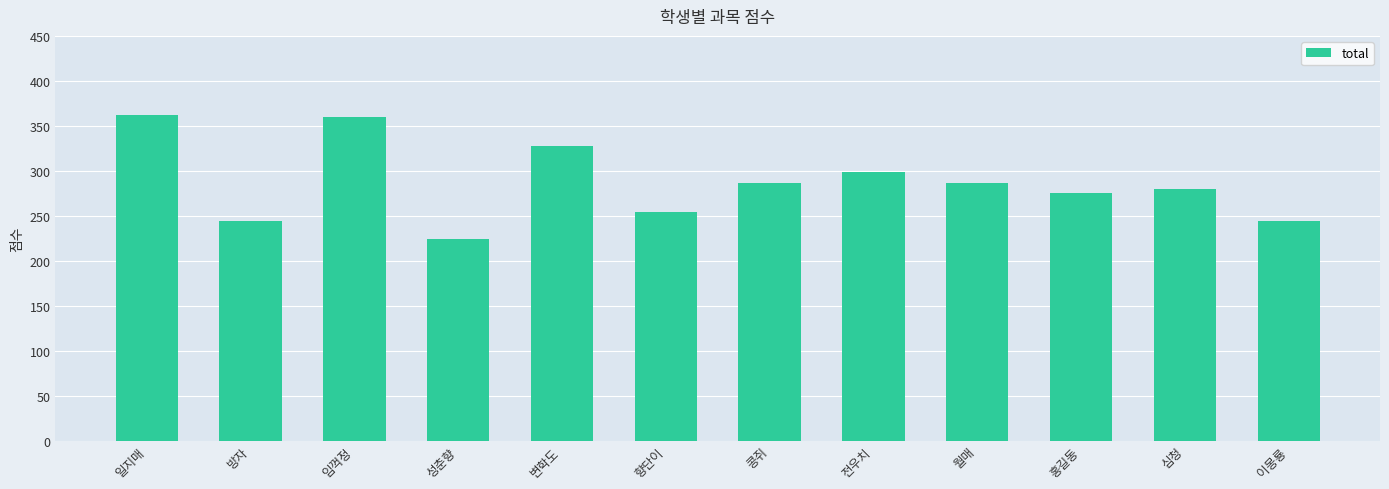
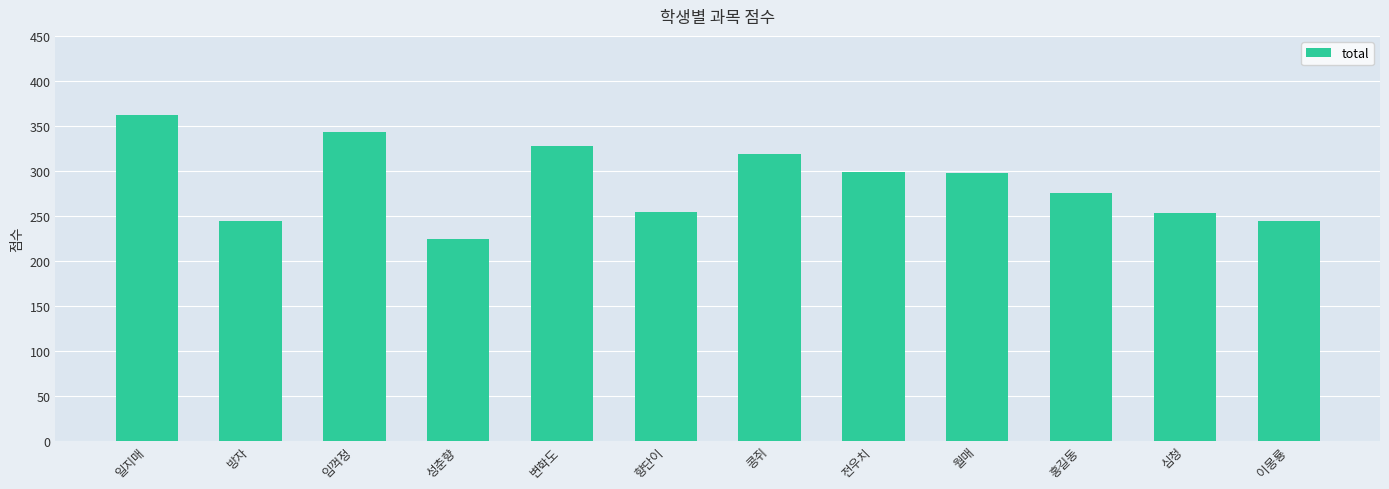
임꺽정: 360 -> 340
콩쥐: 290 -> 320
월매: 290 -> 300
심청: 280 -> 250
